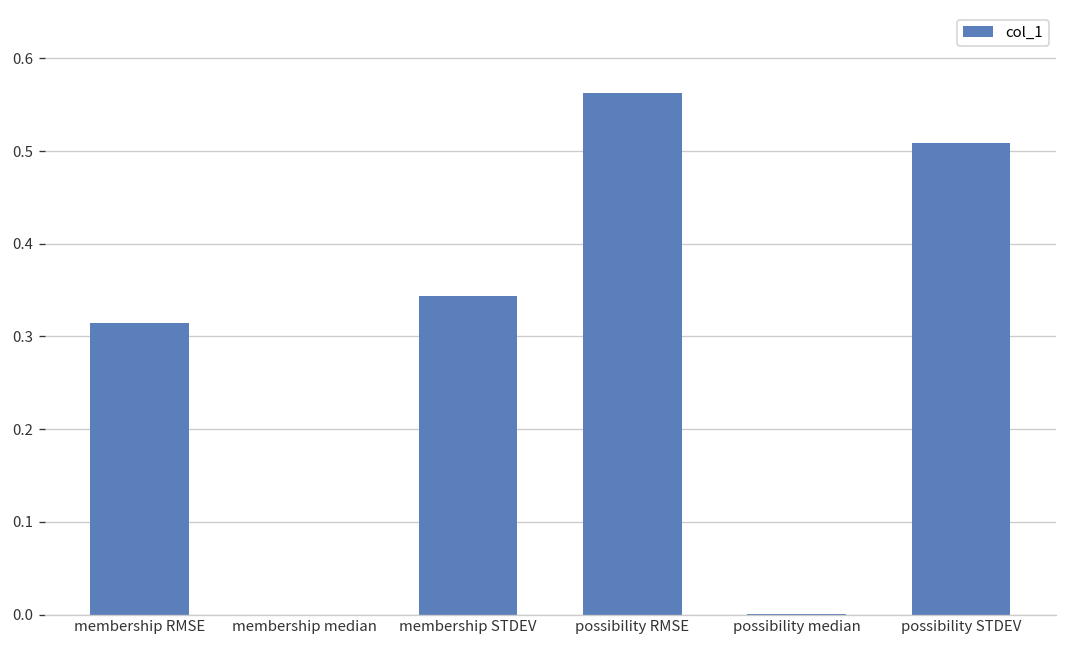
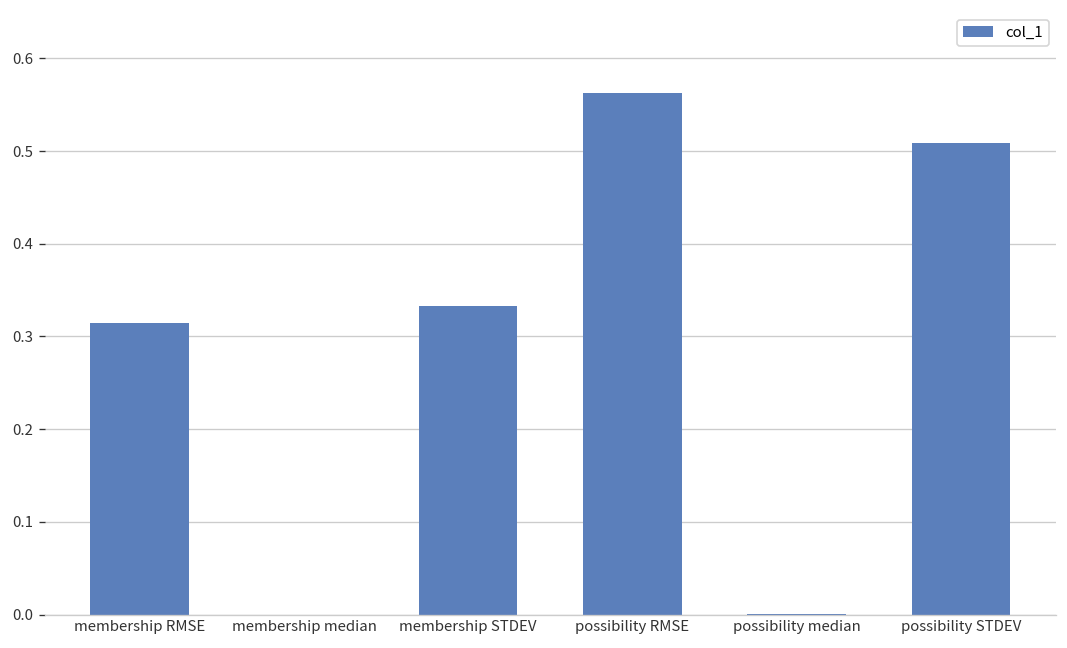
membership STDEV: 0.34 -> 0.33
